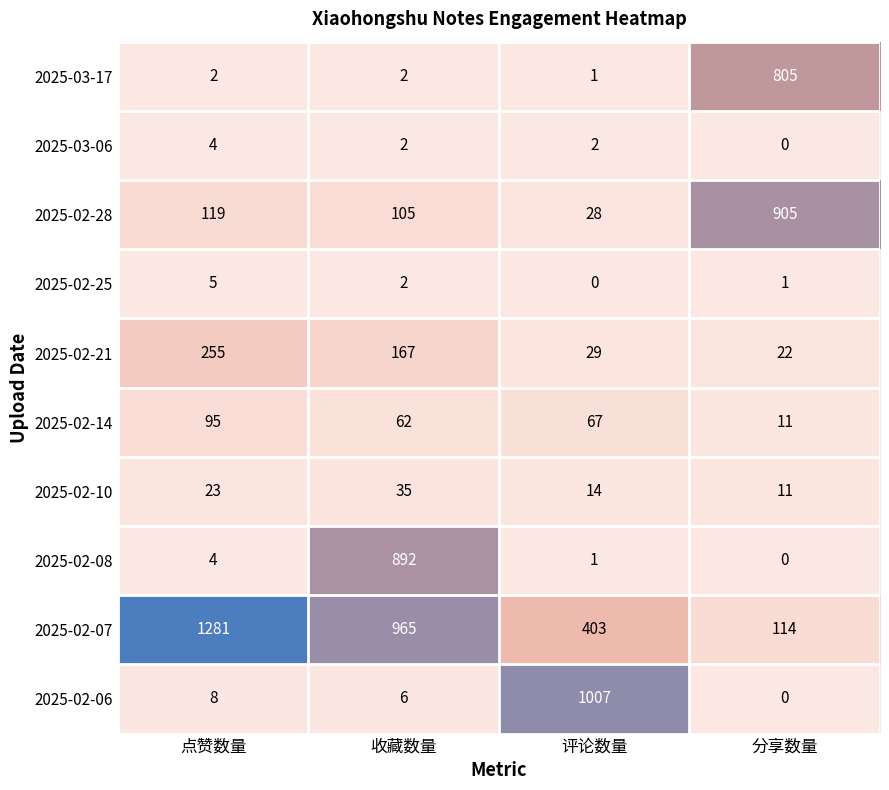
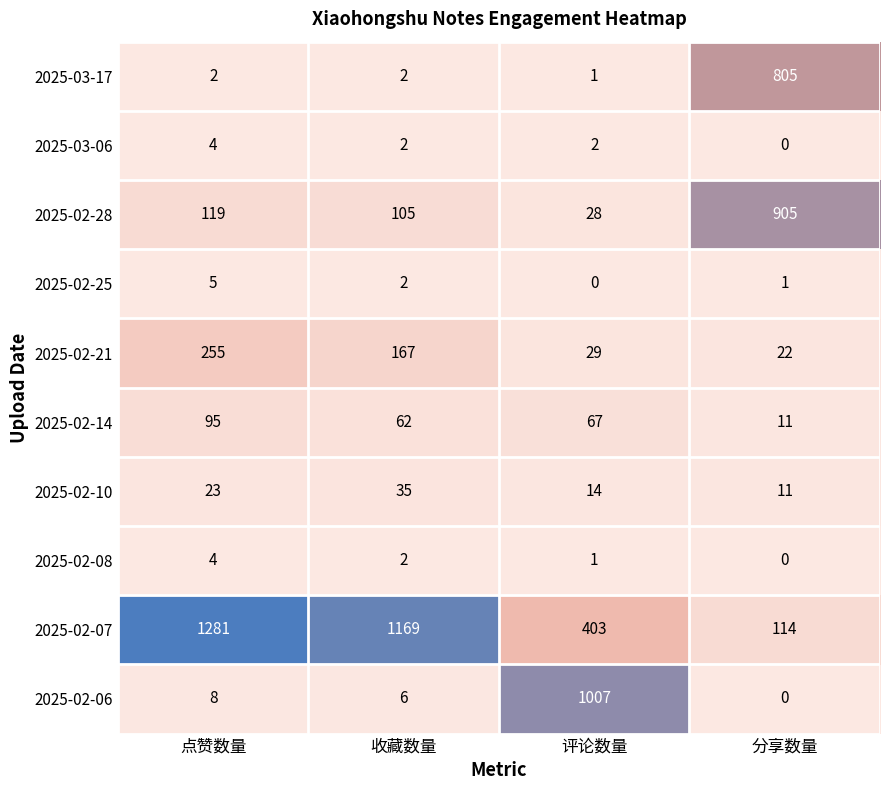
2025-02-08, 收藏数量: 892 -> 2
2025-02-07, 收藏数量: 965 -> 1169
